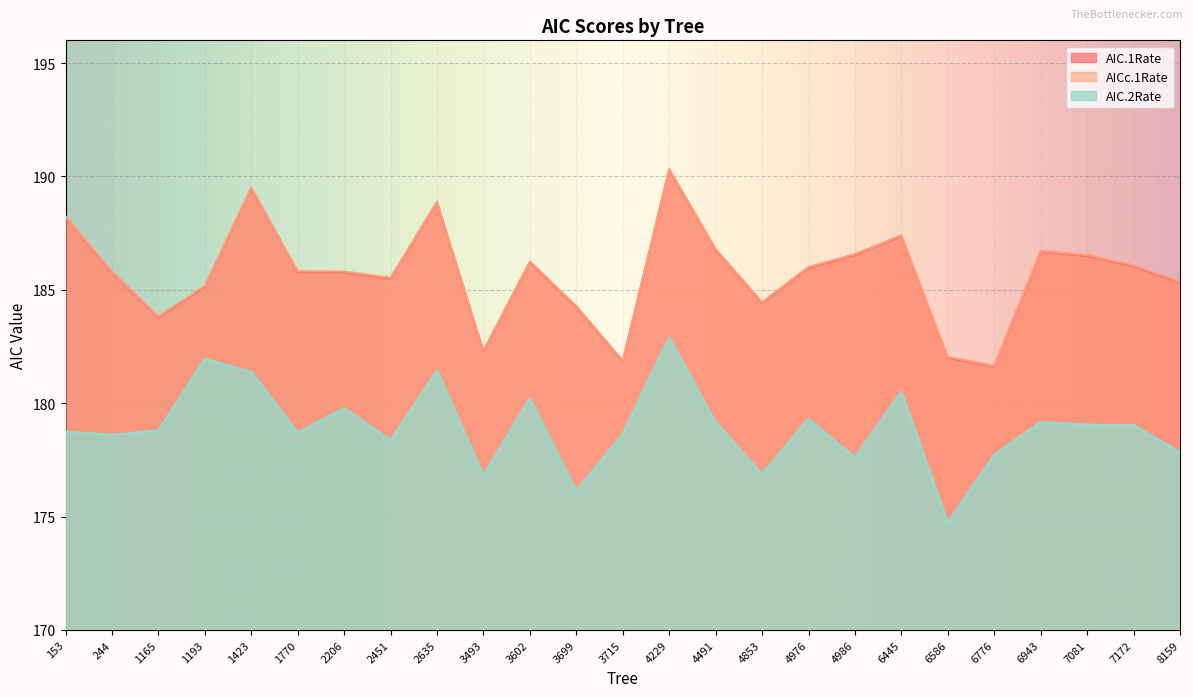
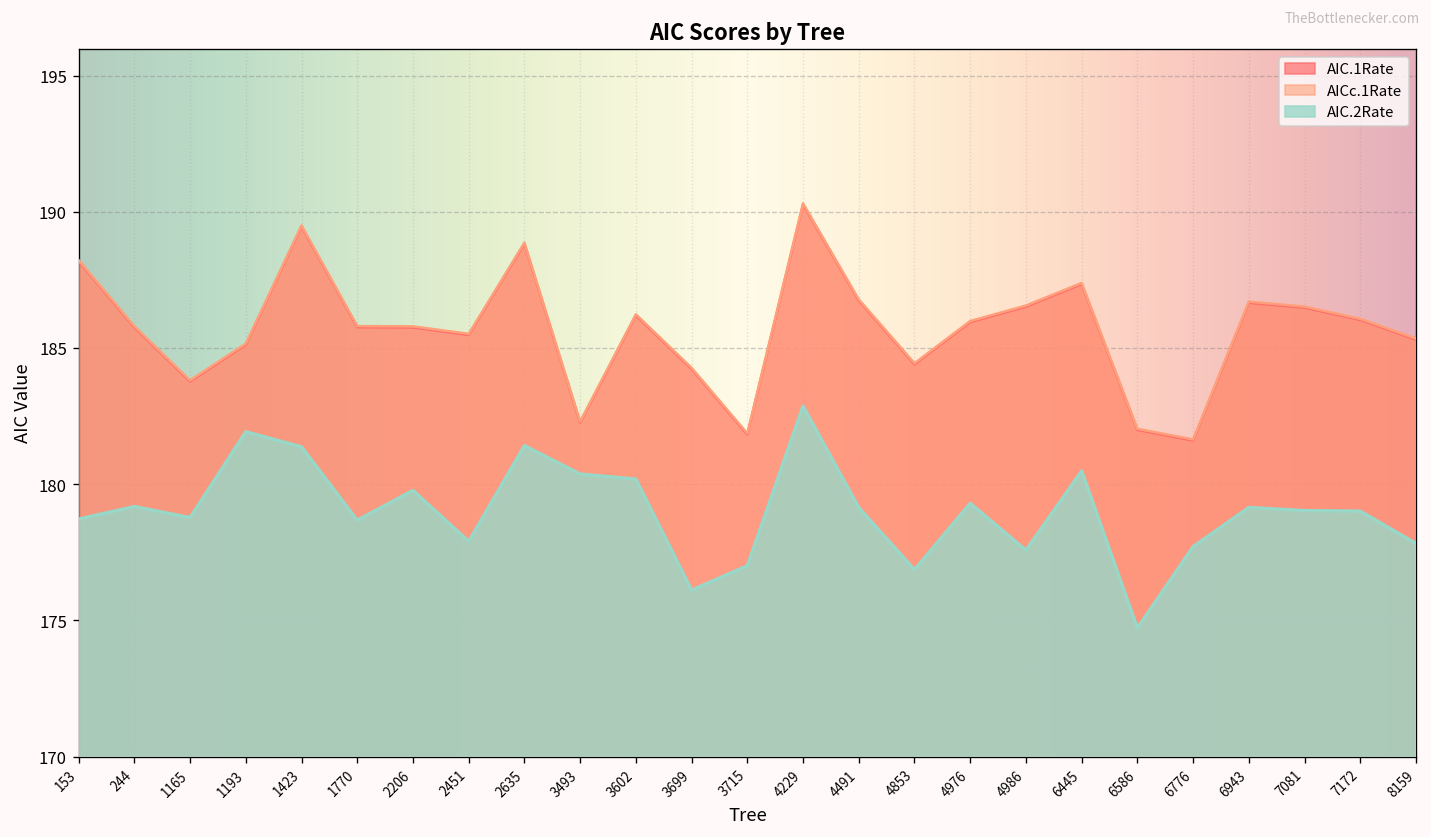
AIC.2Rate, 244: 178.6 -> 179.2
AIC.2Rate, 2451: 178.4 -> 177.9
AIC.2Rate, 3493: 176.8 -> 180.4
AIC.2Rate, 3715: 178.6 -> 177.0
